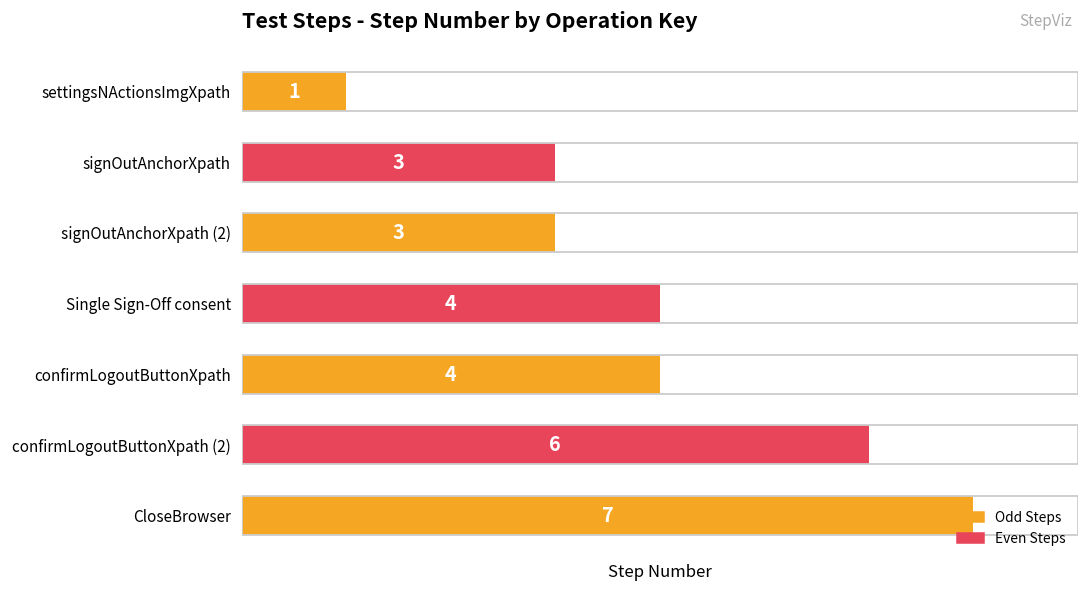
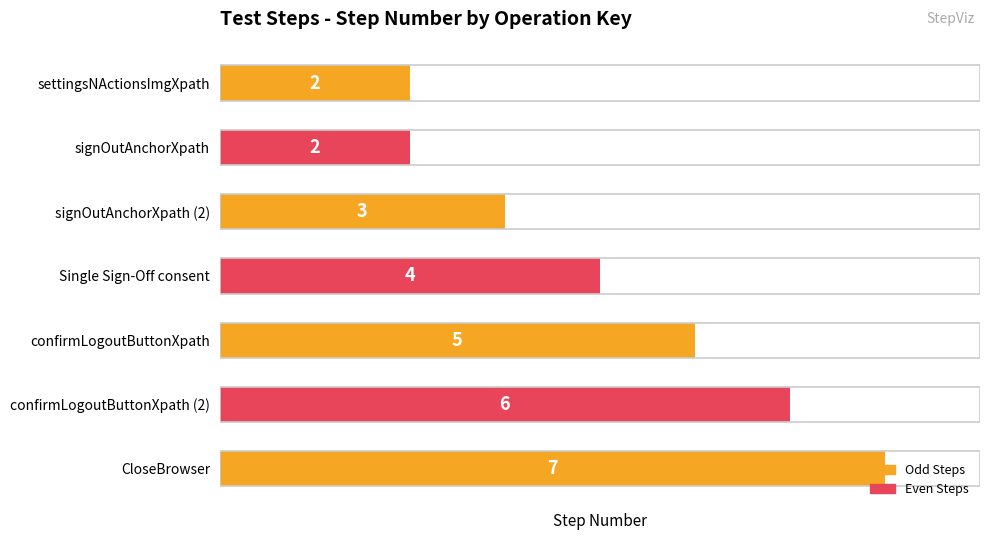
settingsNActionsImgXpath: 1 -> 2
signOutAnchorXpath: 3 -> 2
confirmLogoutButtonXpath: 4 -> 5
